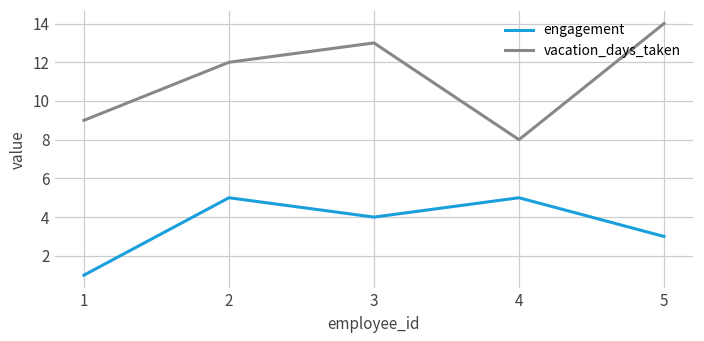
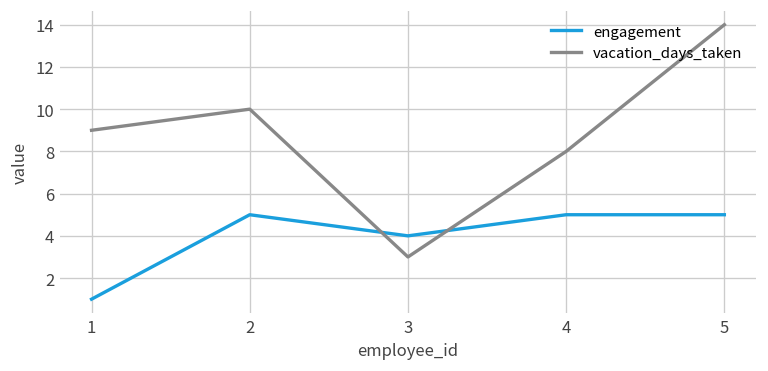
vacation_days_taken, 2: 12 -> 10
vacation_days_taken, 3: 13 -> 3
engagement, 5: 3 -> 5
